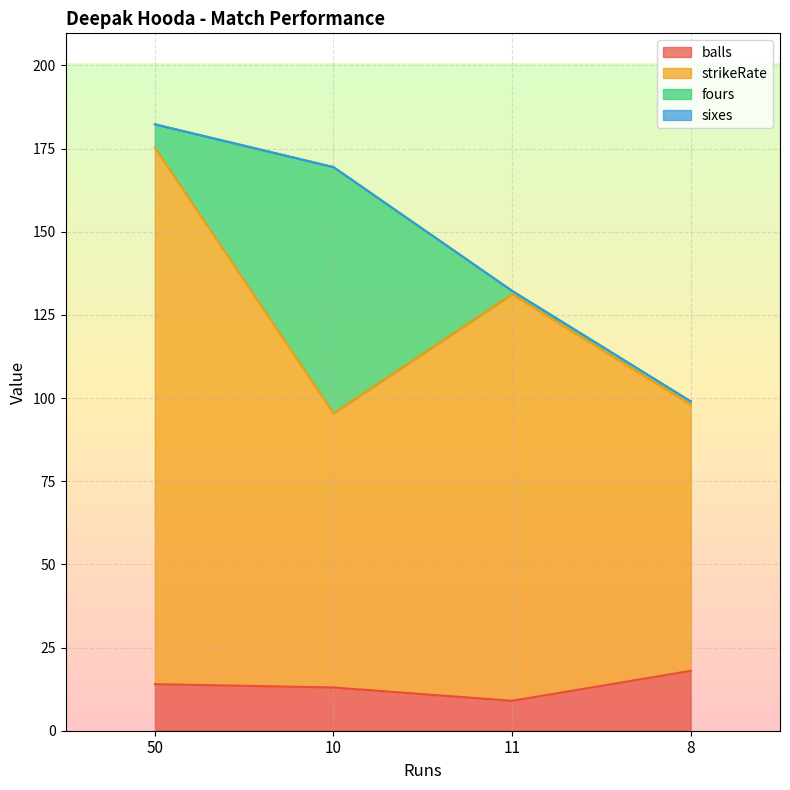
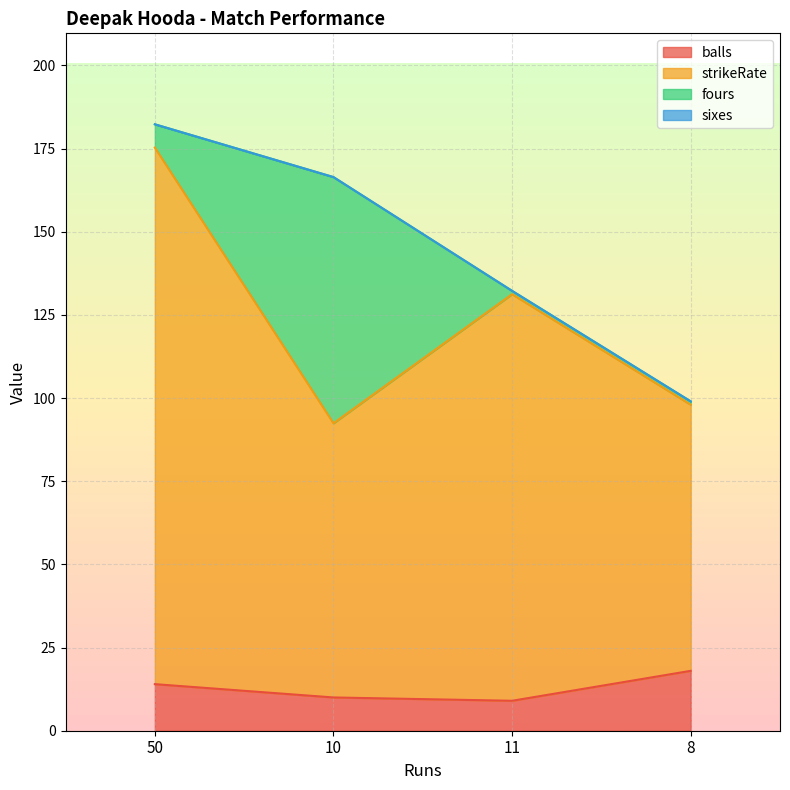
balls, 10: 13 -> 10
